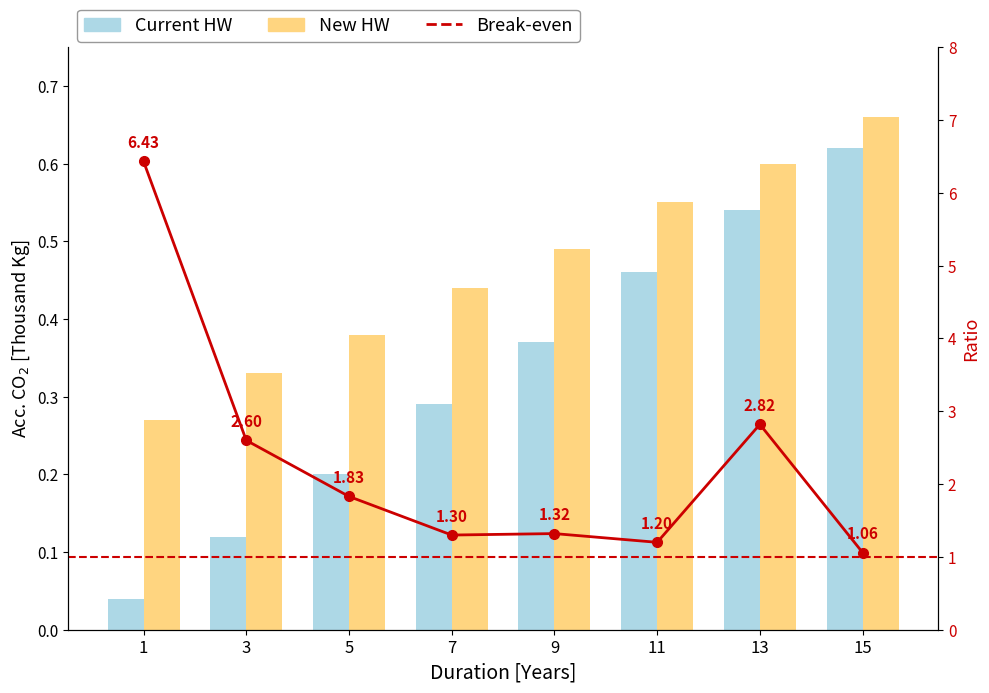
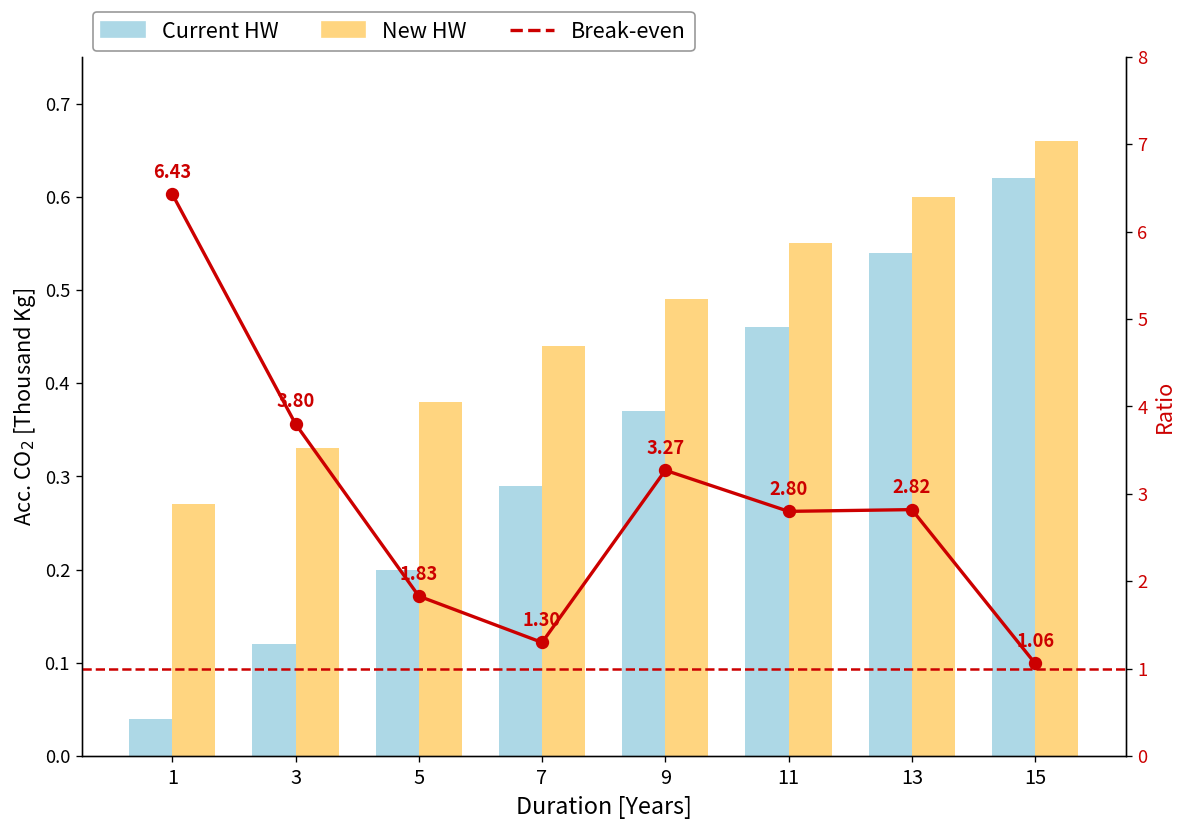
Break-even, 3: 2.60 -> 3.80
Break-even, 9: 1.32 -> 3.27
Break-even, 11: 1.20 -> 2.80
